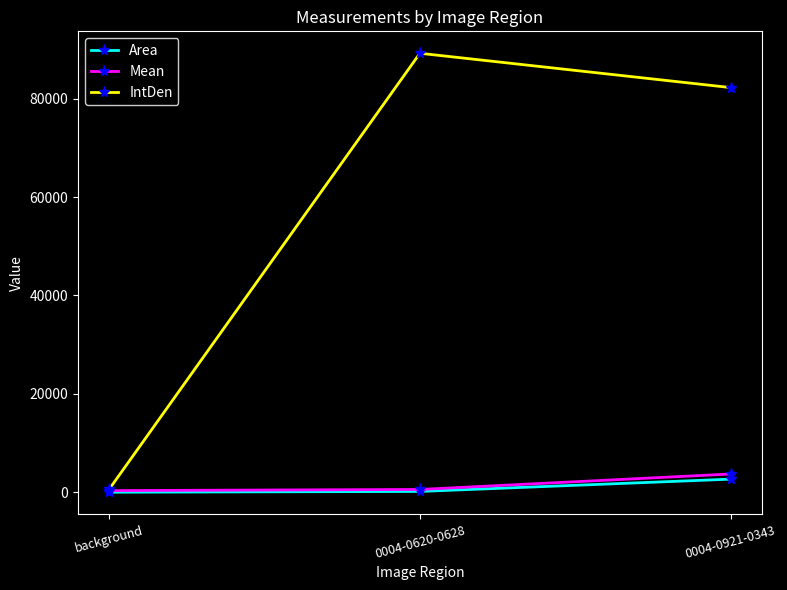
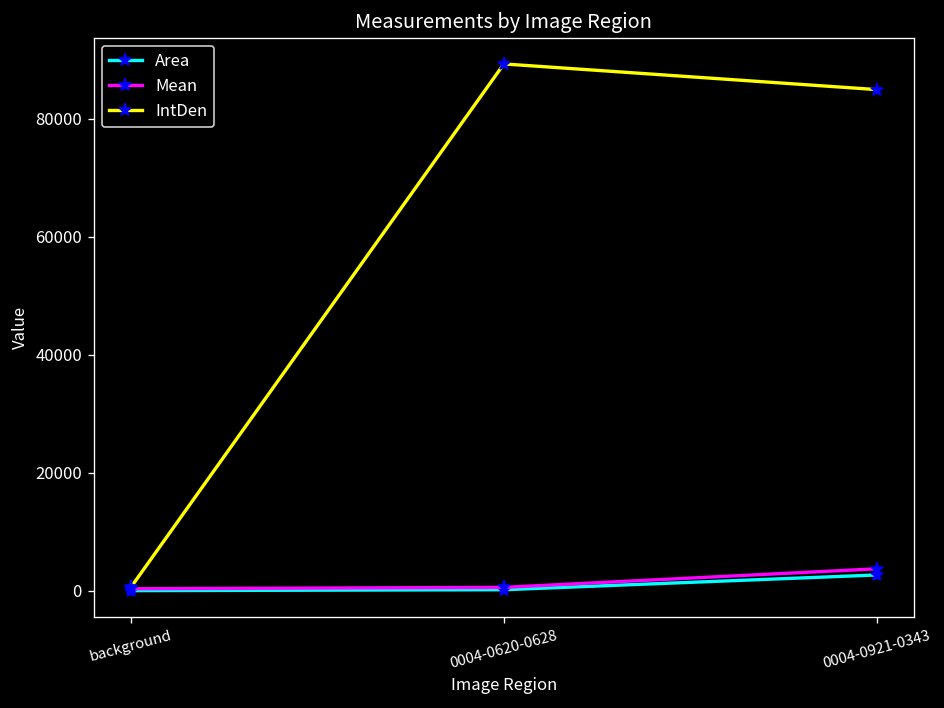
IntDen, 0004-0921-0343: 82000 -> 85000
